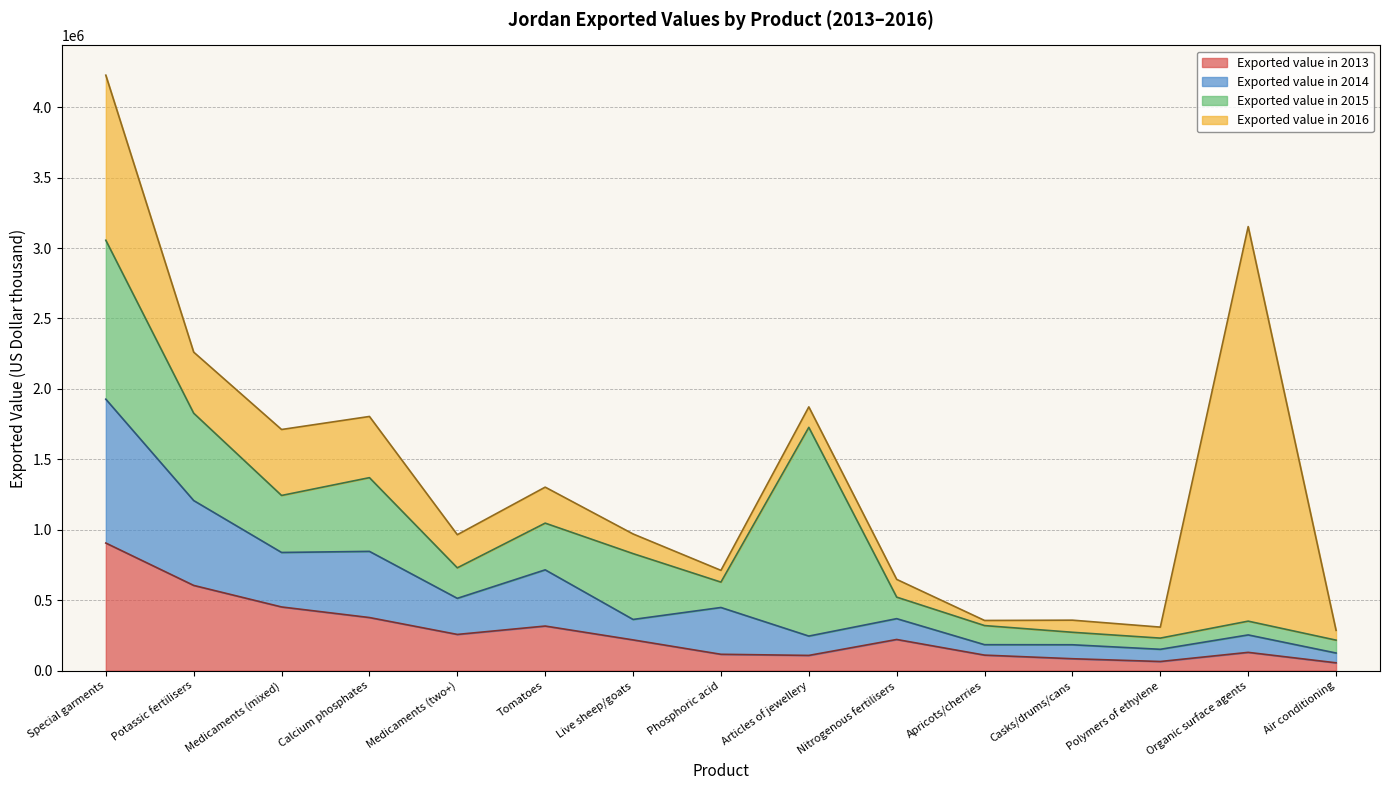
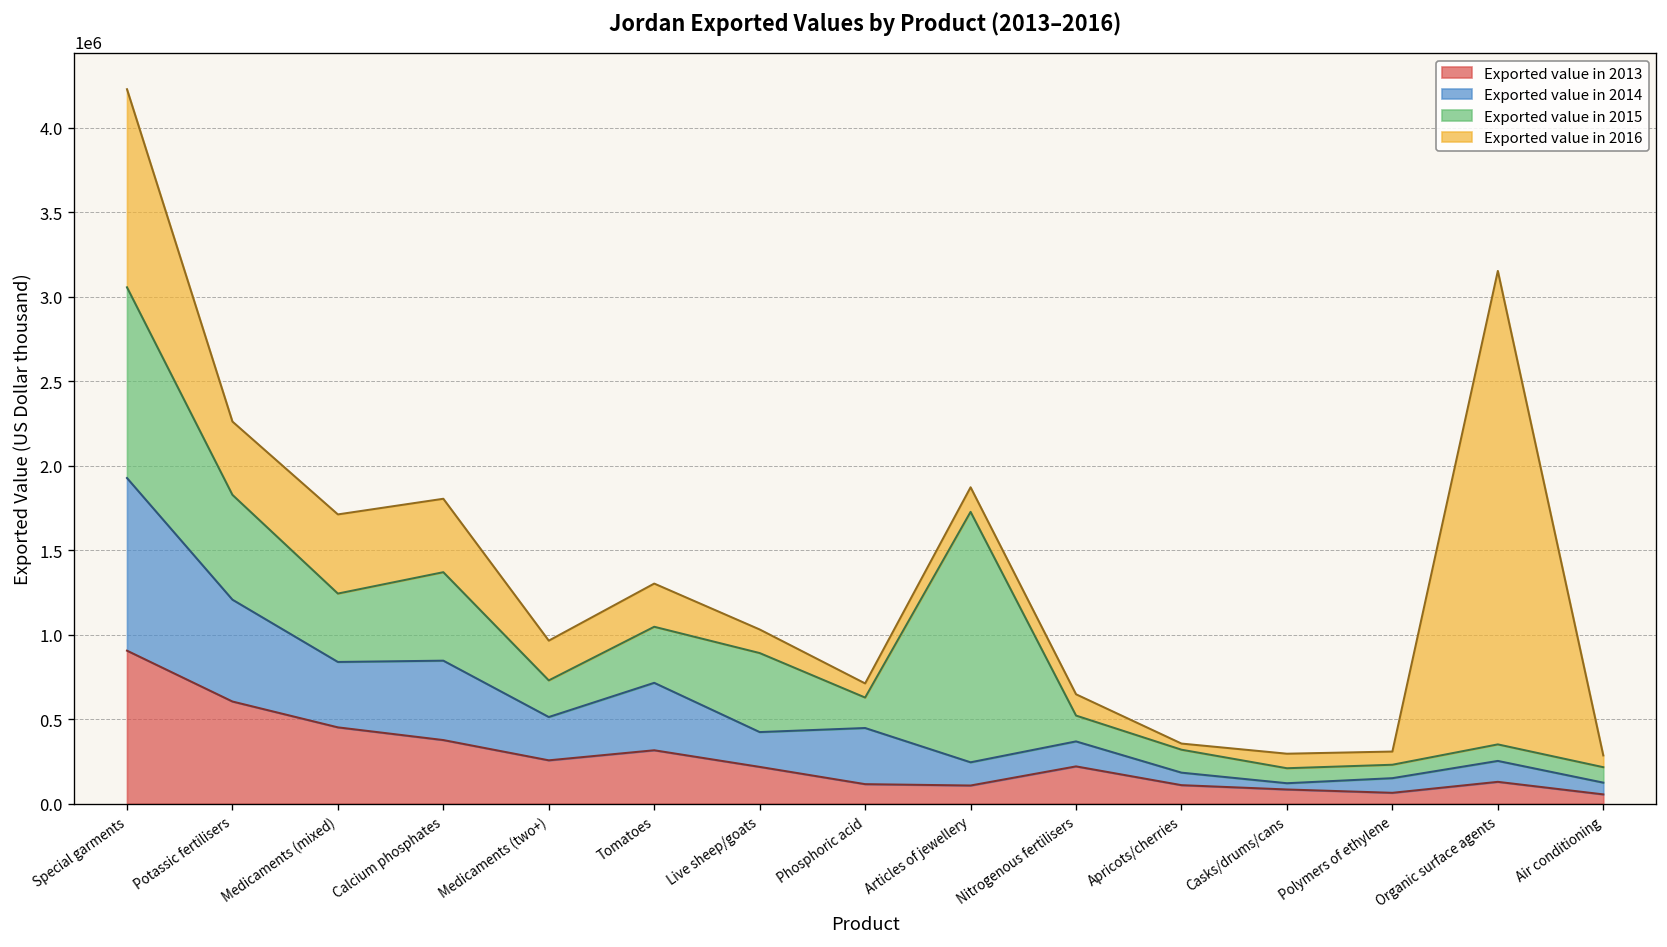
Exported value in 2014, Live sheep/goats: 150000 -> 210000
Exported value in 2014, Casks/drums/cans: 100000 -> 40000
